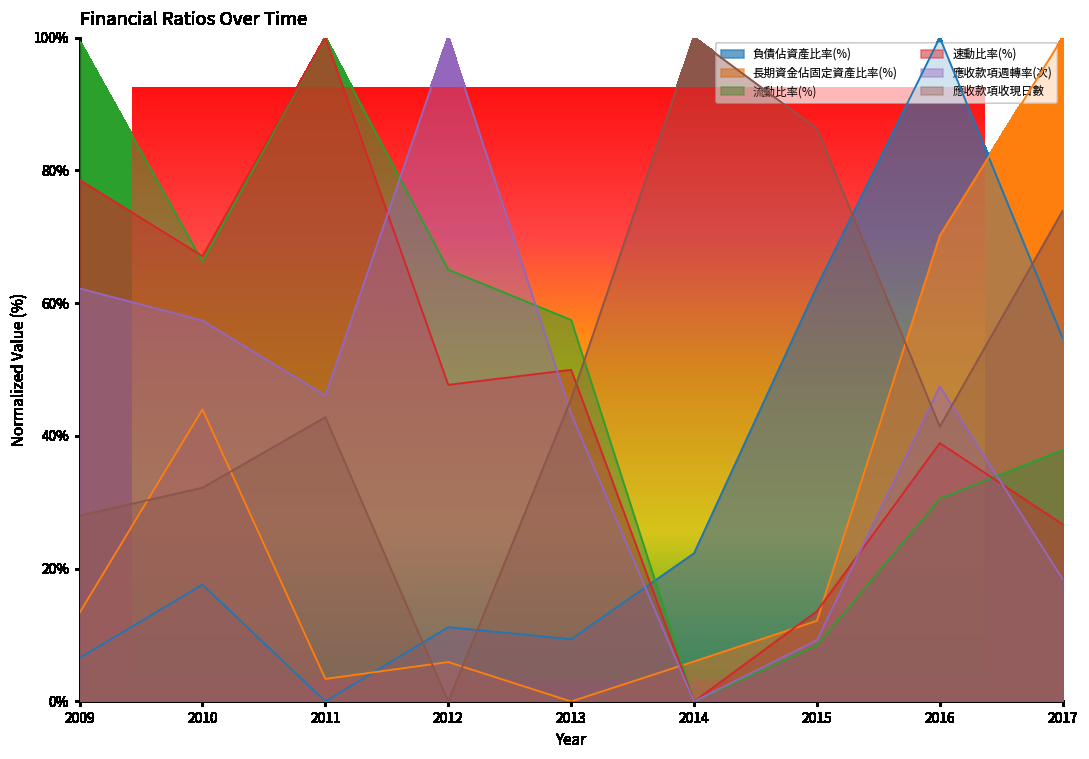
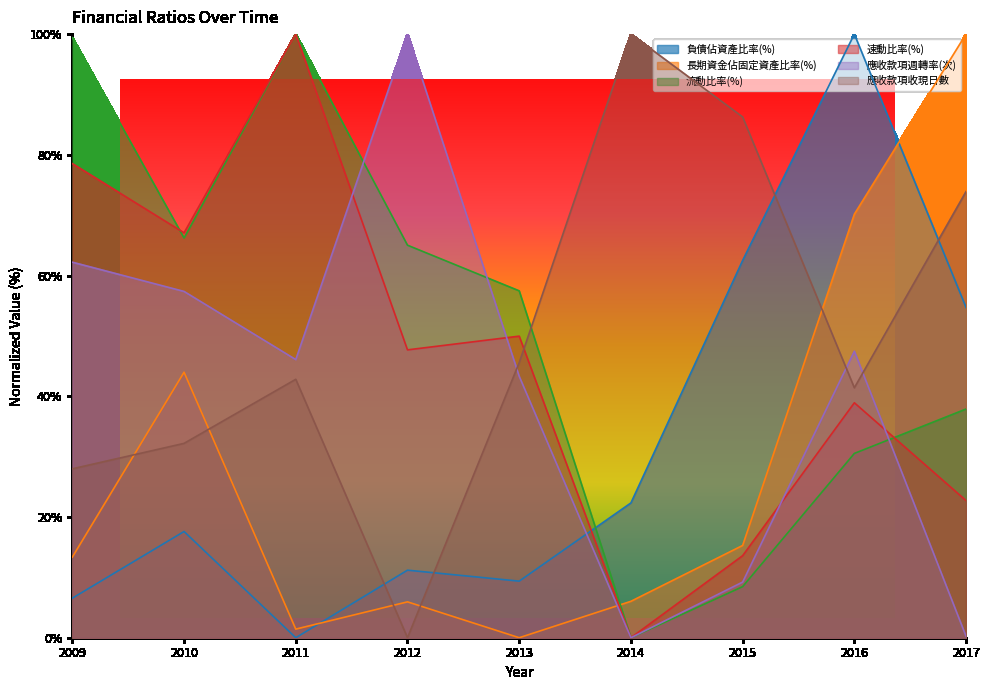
Financial Ratios Over Time, 長期資金佔固定資產比率(%), 2011: 3% -> 1%
Financial Ratios Over Time, 長期資金佔固定資產比率(%), 2015: 12% -> 15%
Financial Ratios Over Time, 速動比率(%), 2017: 27% -> 23%
Financial Ratios Over Time, 應收款項週轉率(次), 2017: 18% -> 0%
